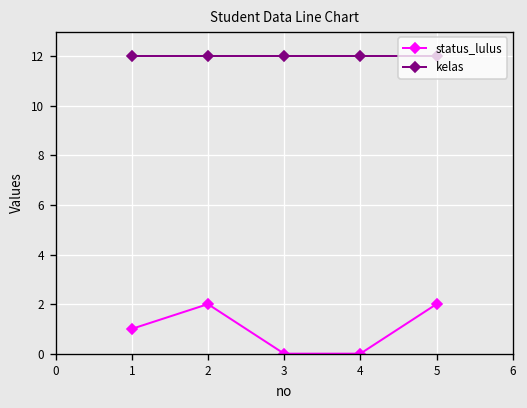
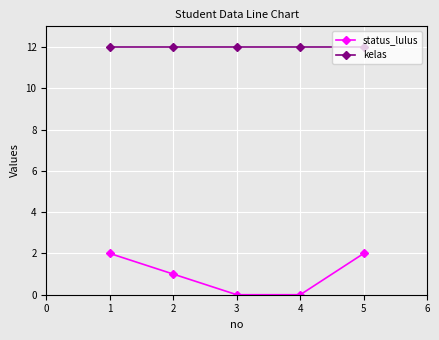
status_lulus, 1: 1 -> 2
status_lulus, 2: 2 -> 1
